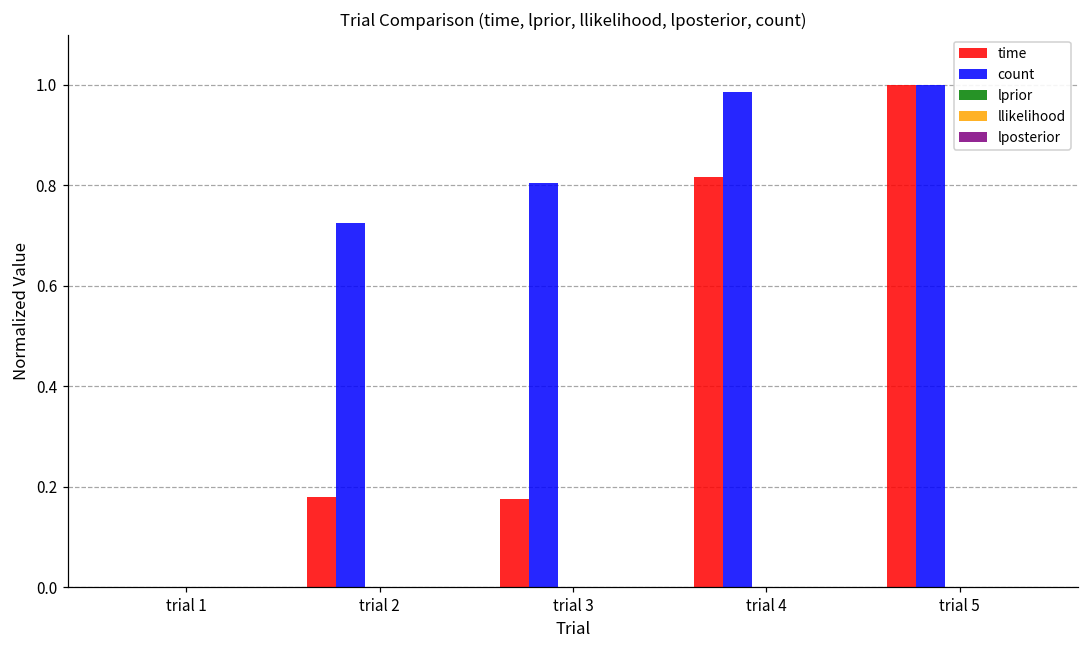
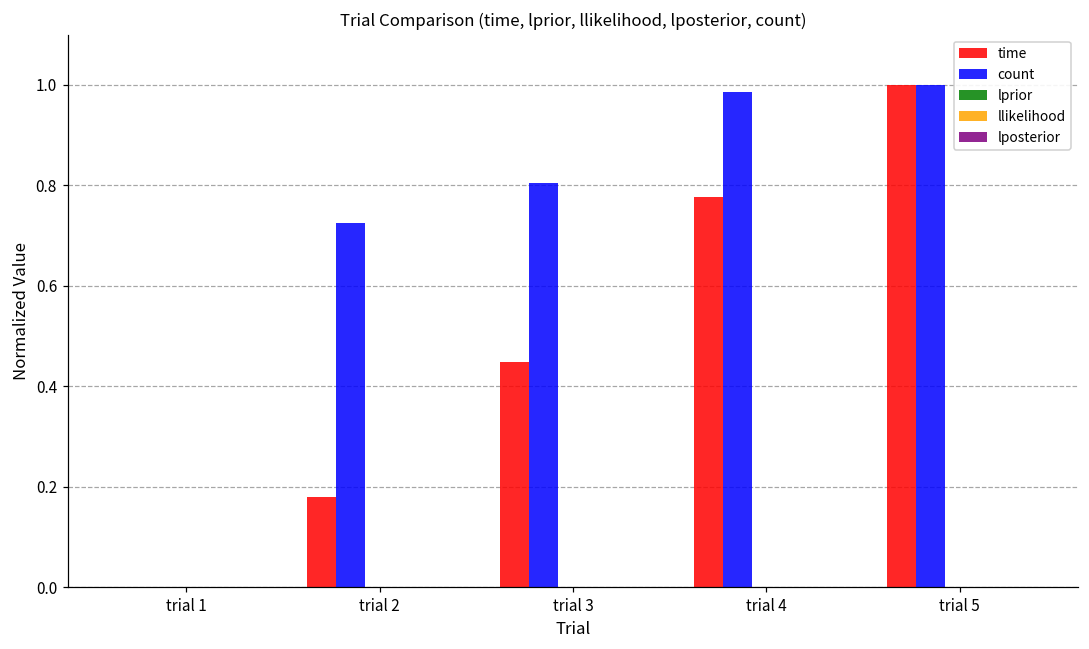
time, trial 3: 0.18 -> 0.45
time, trial 4: 0.82 -> 0.78
